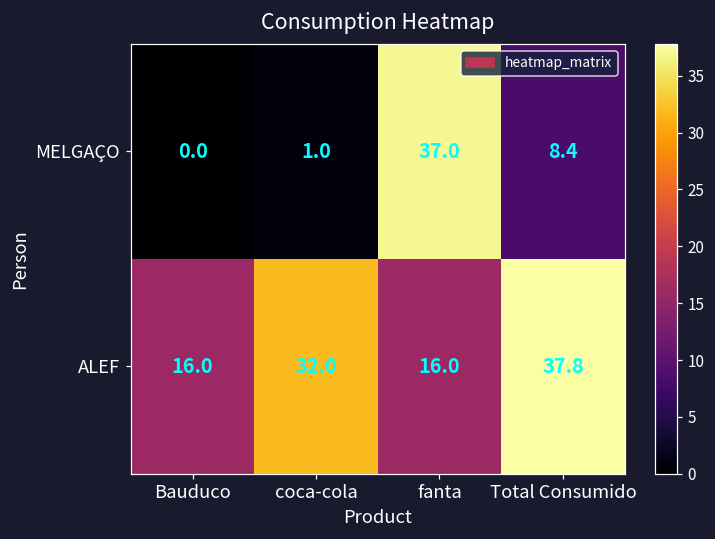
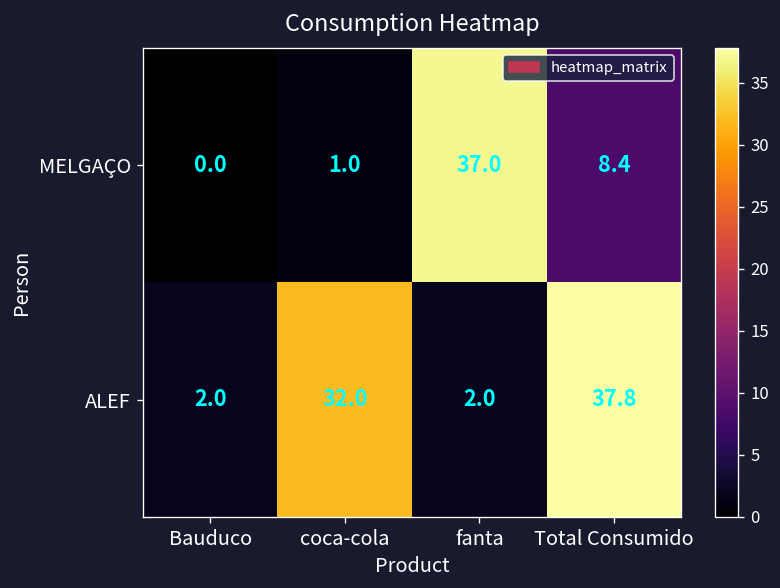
ALEF, Bauduco: 16.0 -> 2.0
ALEF, fanta: 16.0 -> 2.0
